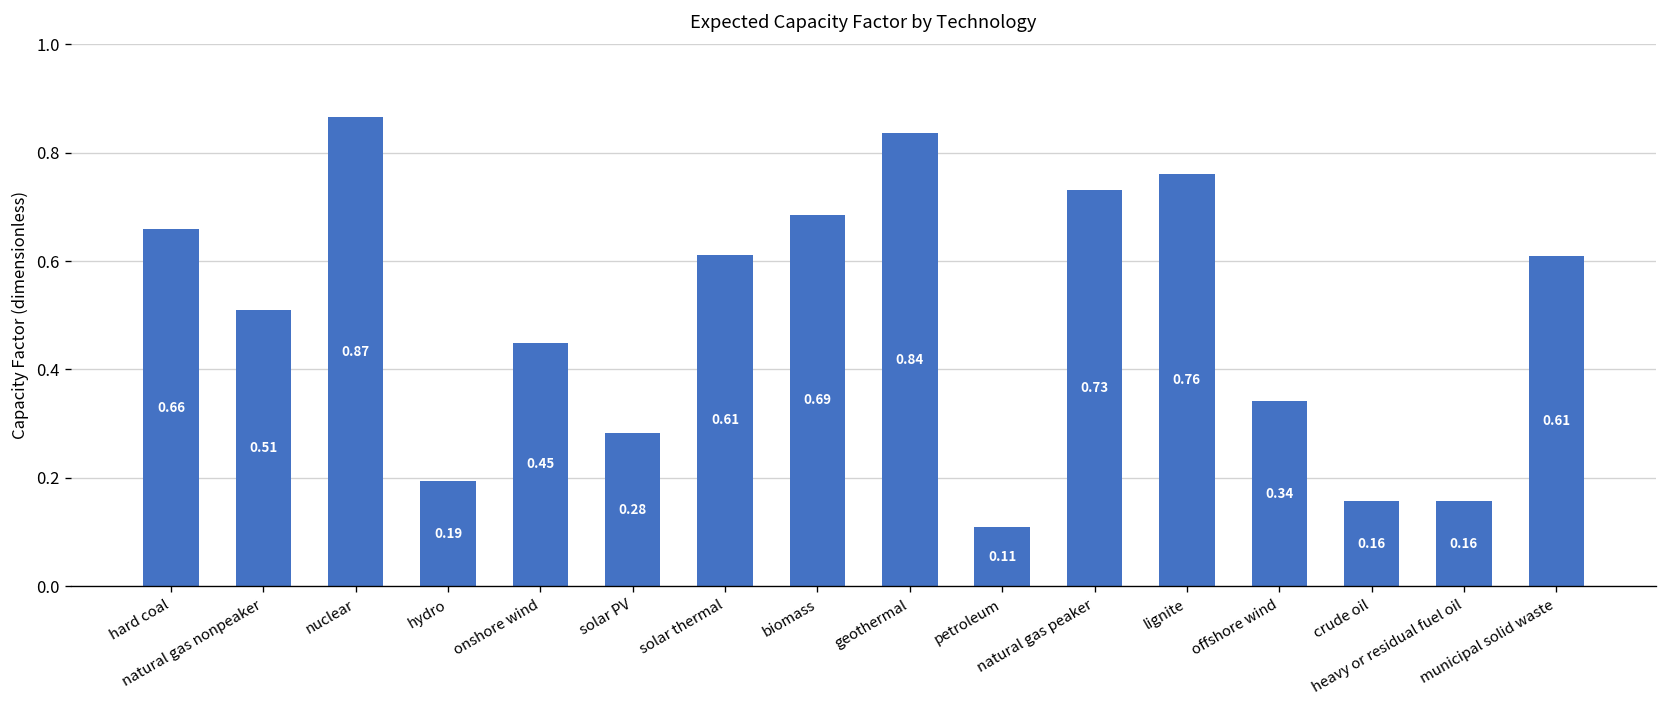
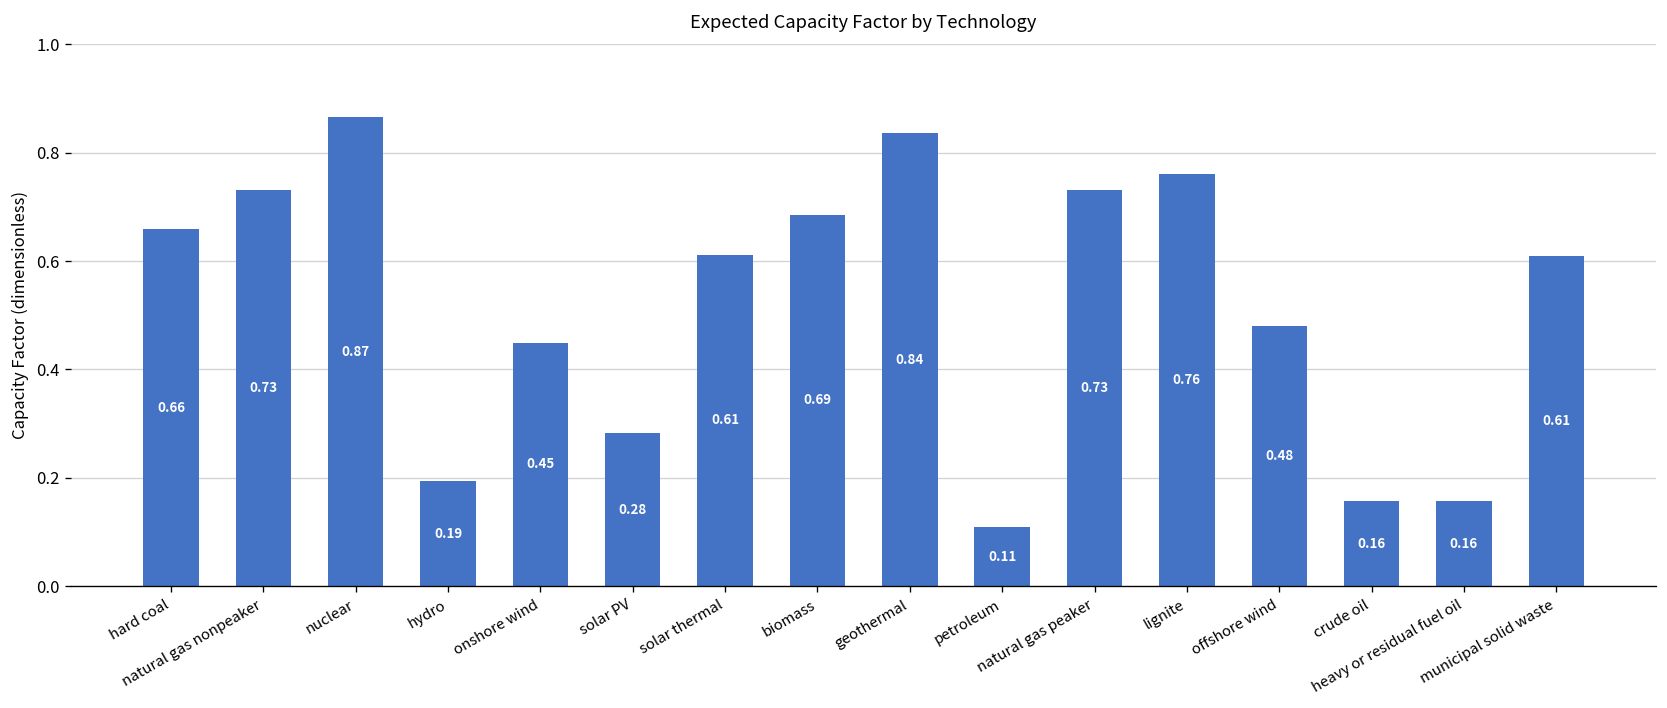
natural gas nonpeaker: 0.51 -> 0.73
offshore wind: 0.34 -> 0.48
